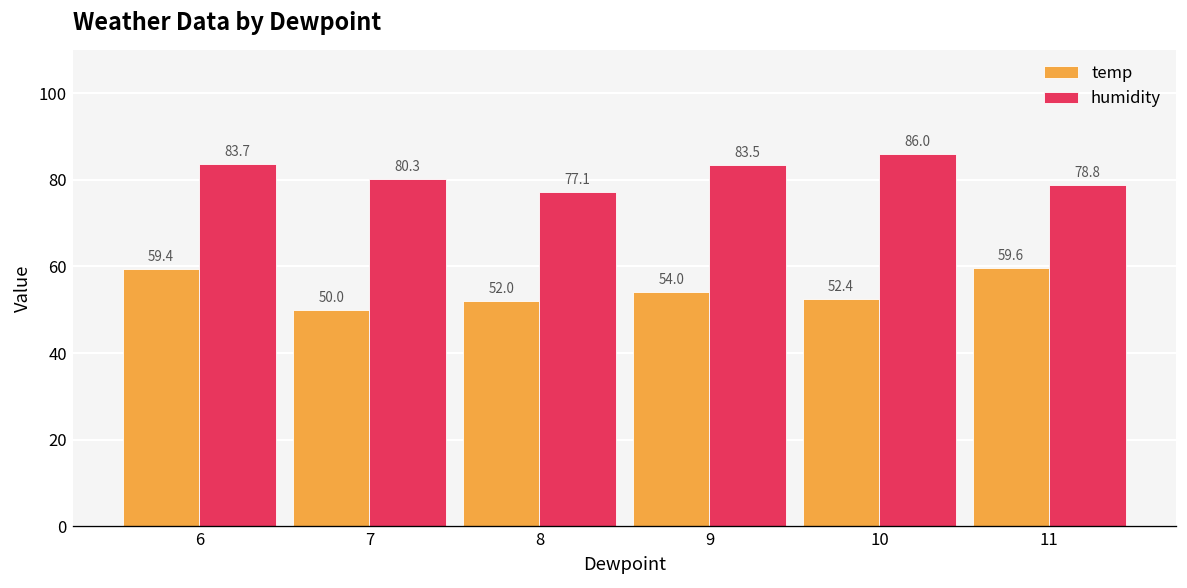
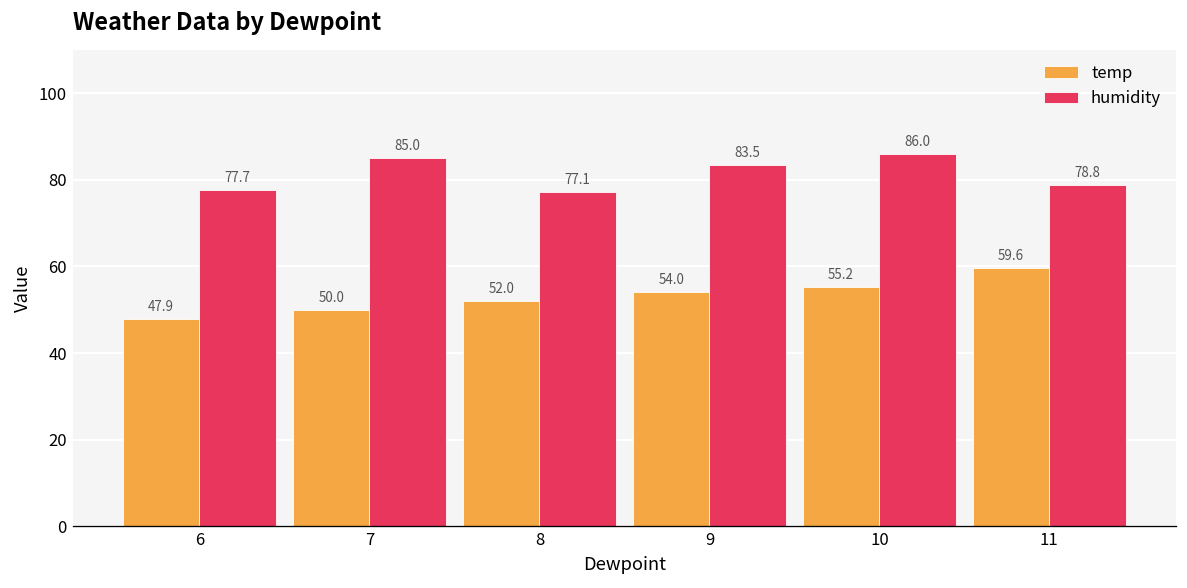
temp, 6: 59.4 -> 47.9
humidity, 6: 83.7 -> 77.7
humidity, 7: 80.3 -> 85.0
temp, 10: 52.4 -> 55.2
